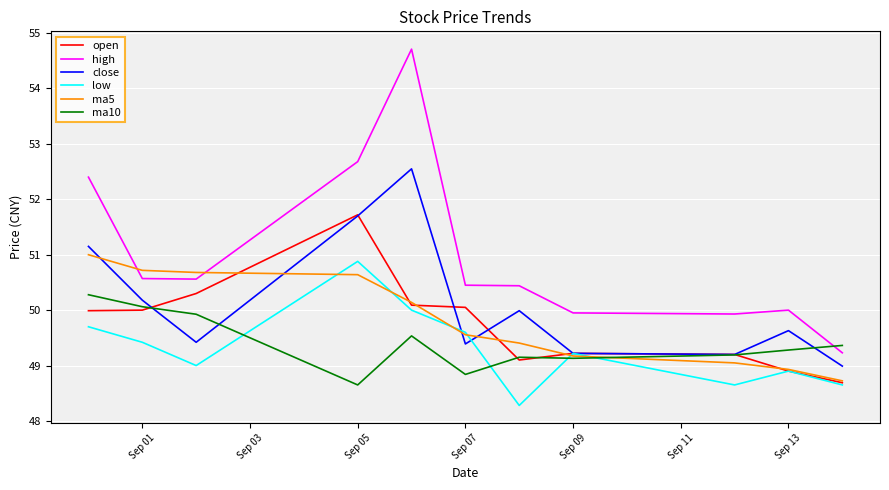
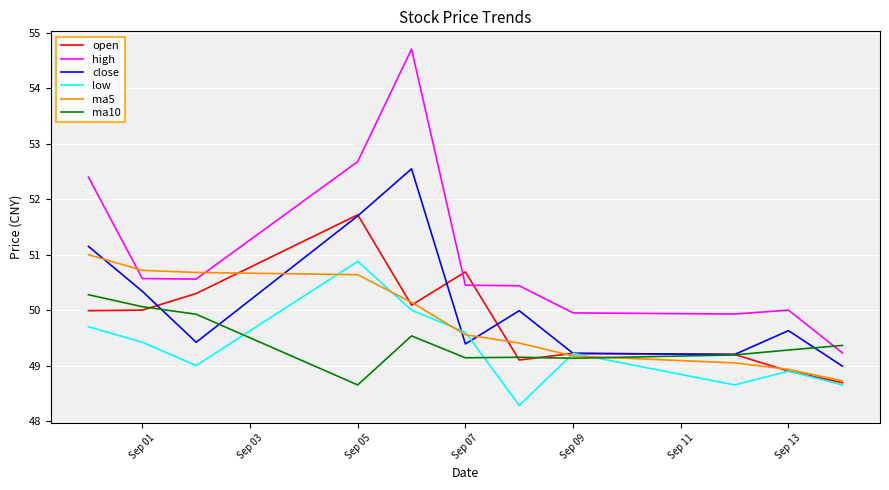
close, Sep 01: 50.2 -> 50.3
open, Sep 07: 50.1 -> 50.7
ma10, Sep 07: 48.8 -> 49.1
